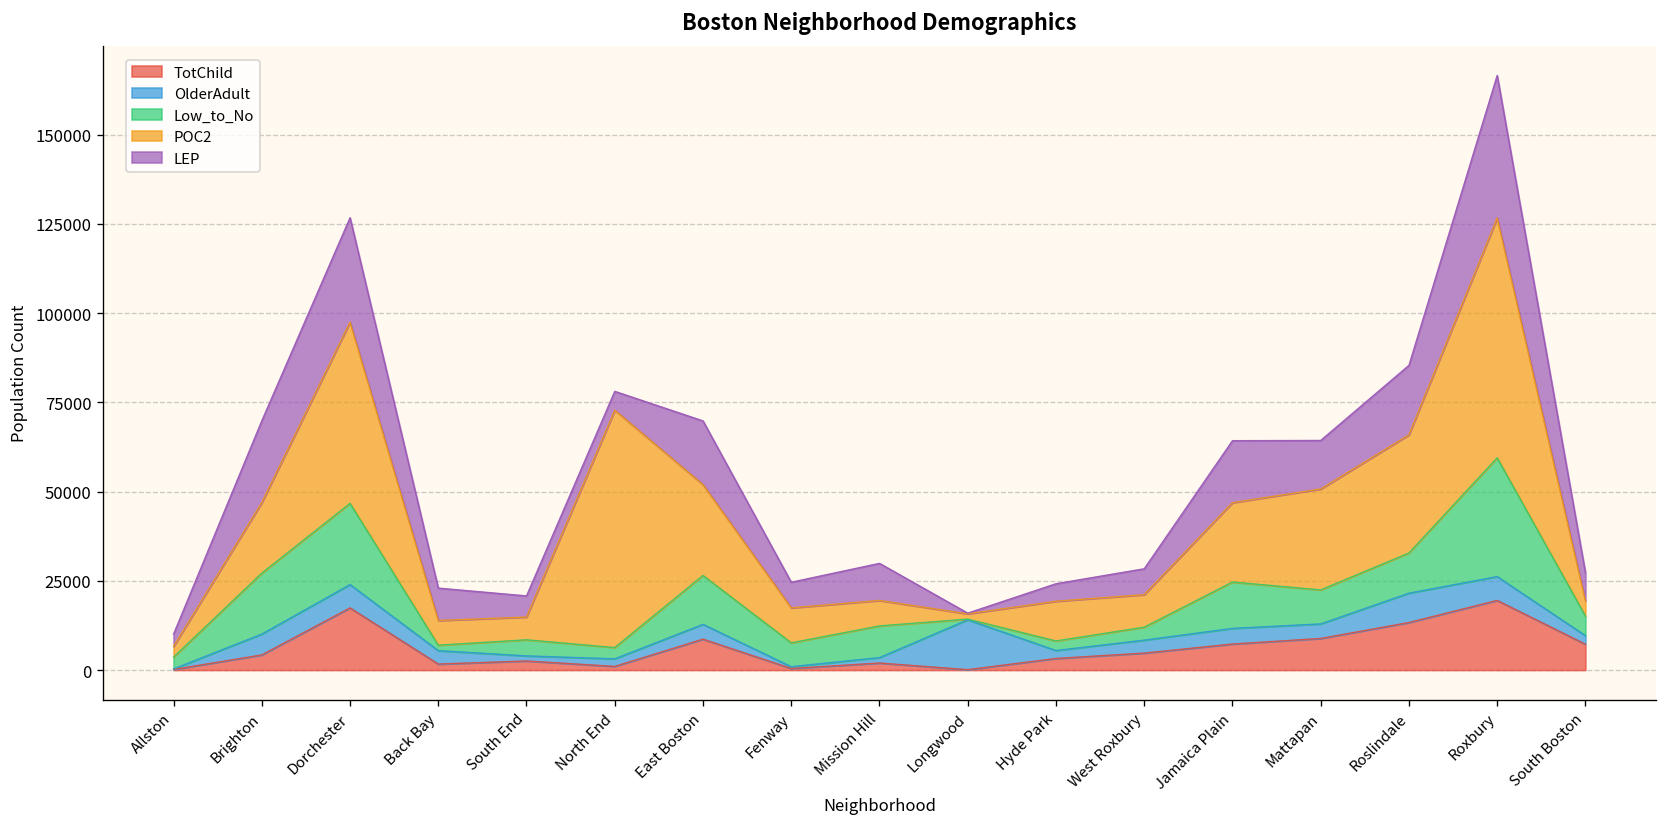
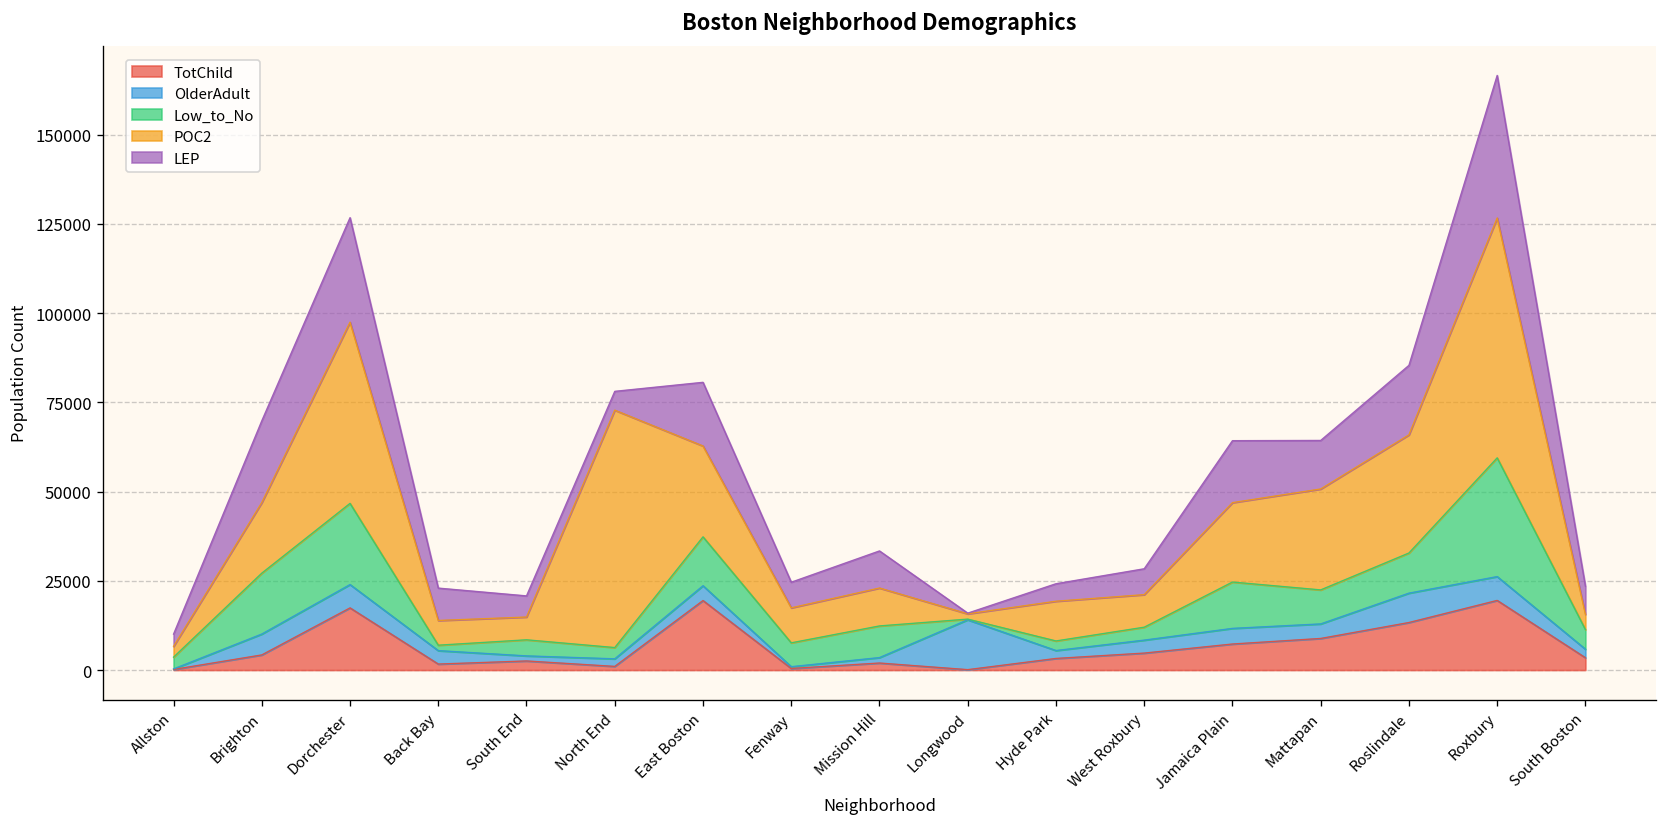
TotChild, East Boston: 9000 -> 19000
POC2, Mission Hill: 7000 -> 11000
TotChild, South Boston: 7000 -> 3000
